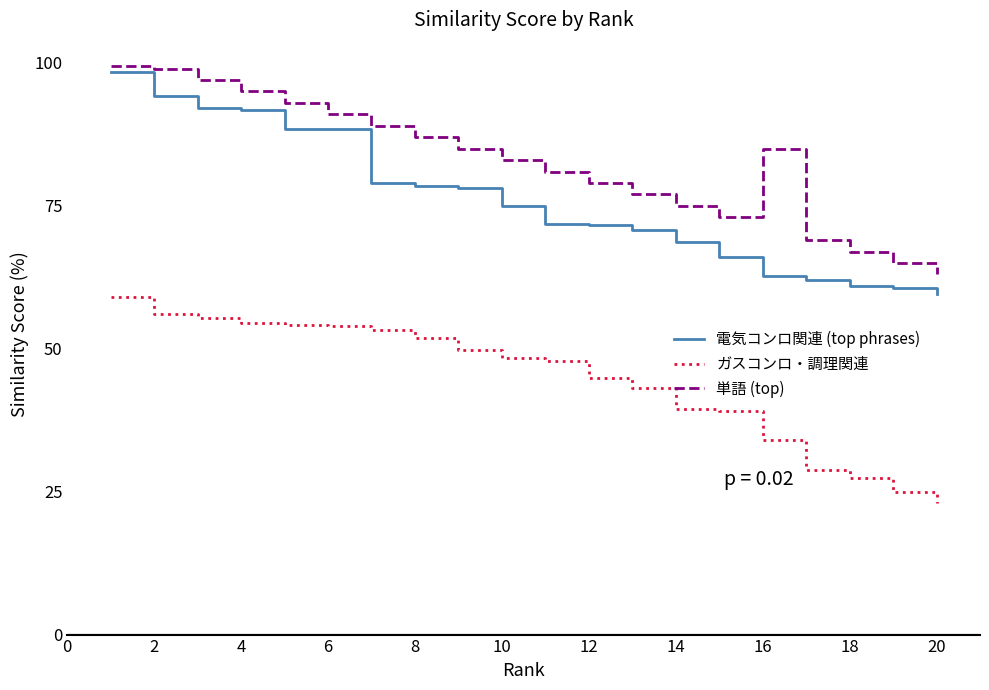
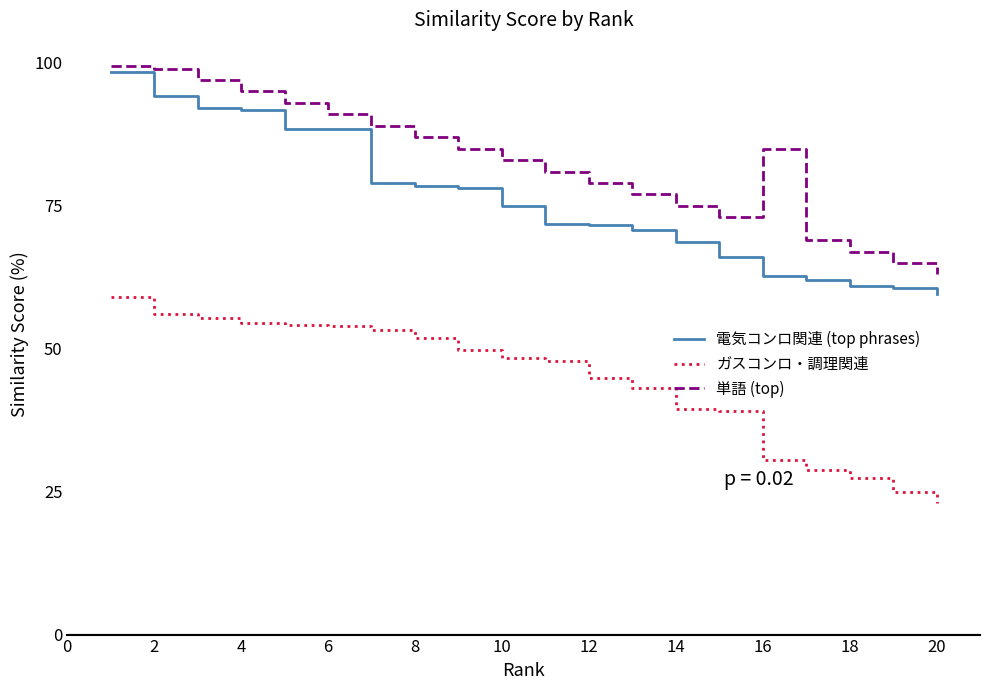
ガスコンロ・調理関連, 16: 34 -> 31
